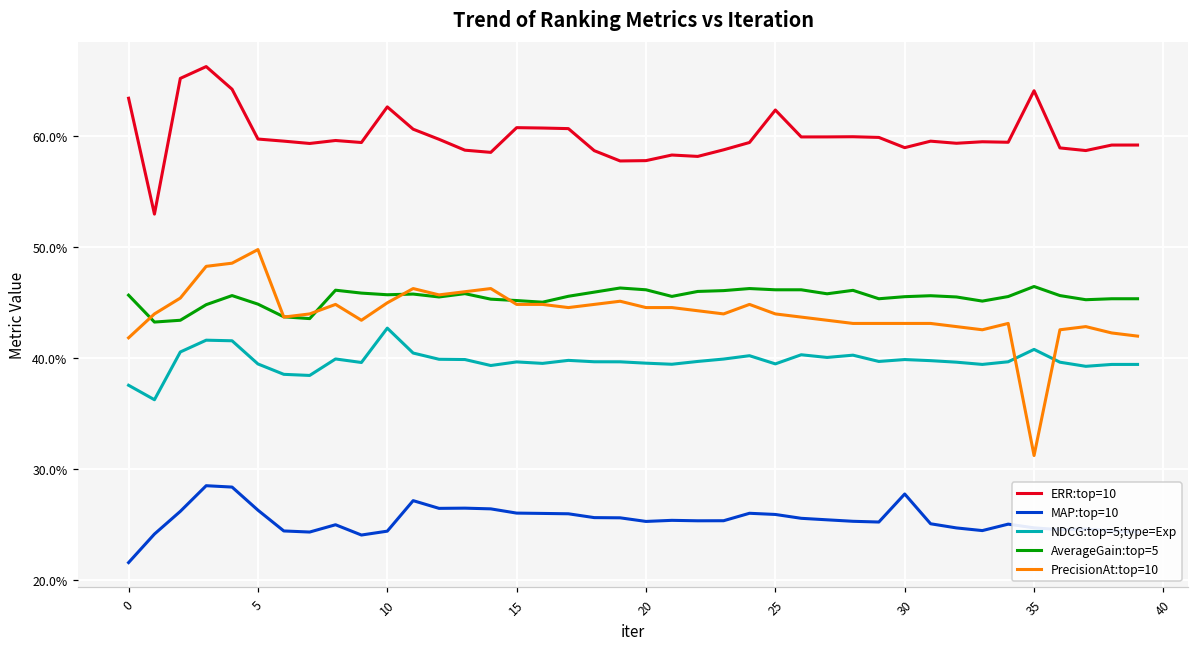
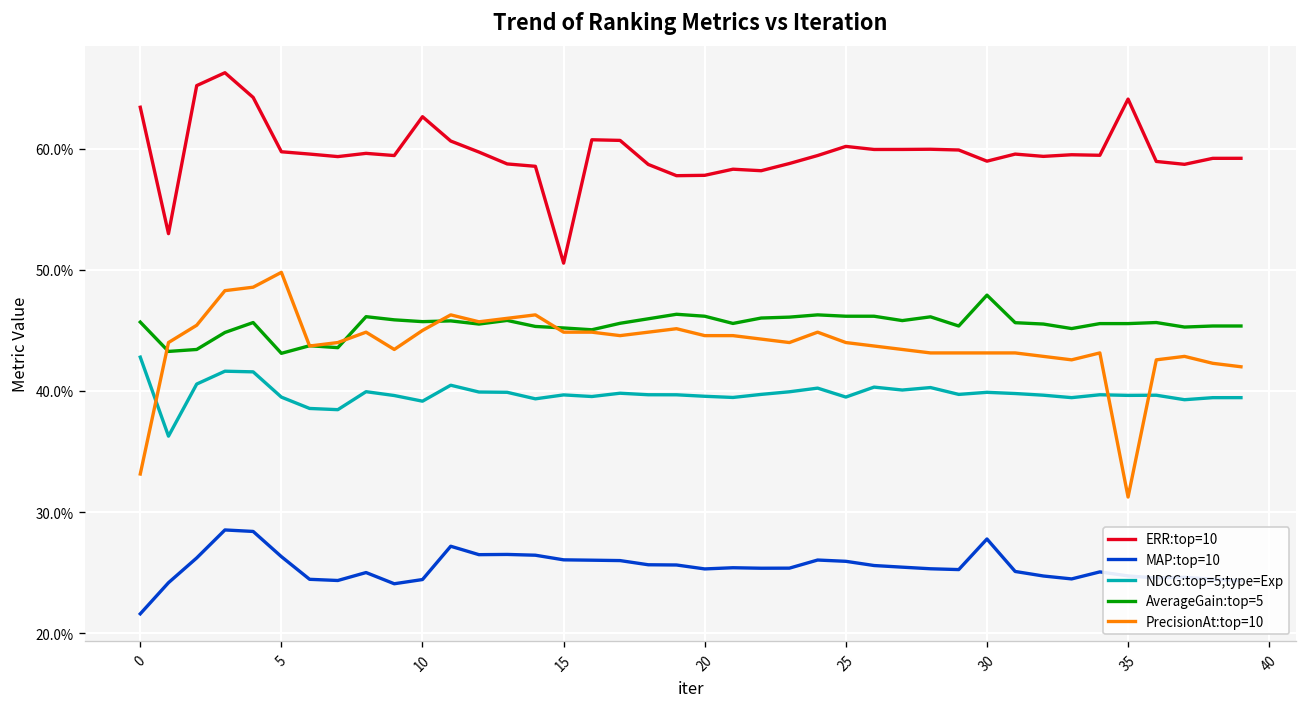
NDCG:top=5;type=Exp, 0: 37.6% -> 42.8%
PrecisionAt:top=10, 0: 41.8% -> 33.1%
AverageGain:top=5, 5: 44.9% -> 43.1%
NDCG:top=5;type=Exp, 10: 42.7% -> 39.2%
ERR:top=10, 15: 60.8% -> 50.6%
ERR:top=10, 25: 62.4% -> 60.2%
AverageGain:top=5, 30: 45.6% -> 47.9%
NDCG:top=5;type=Exp, 35: 40.8% -> 39.6%
AverageGain:top=5, 35: 46.5% -> 45.6%
